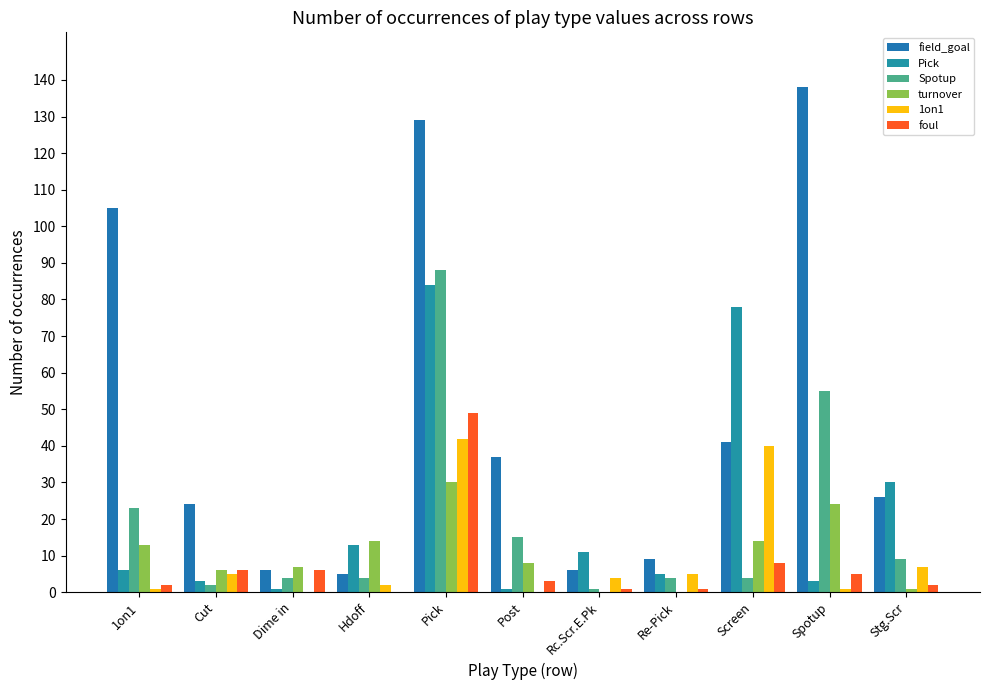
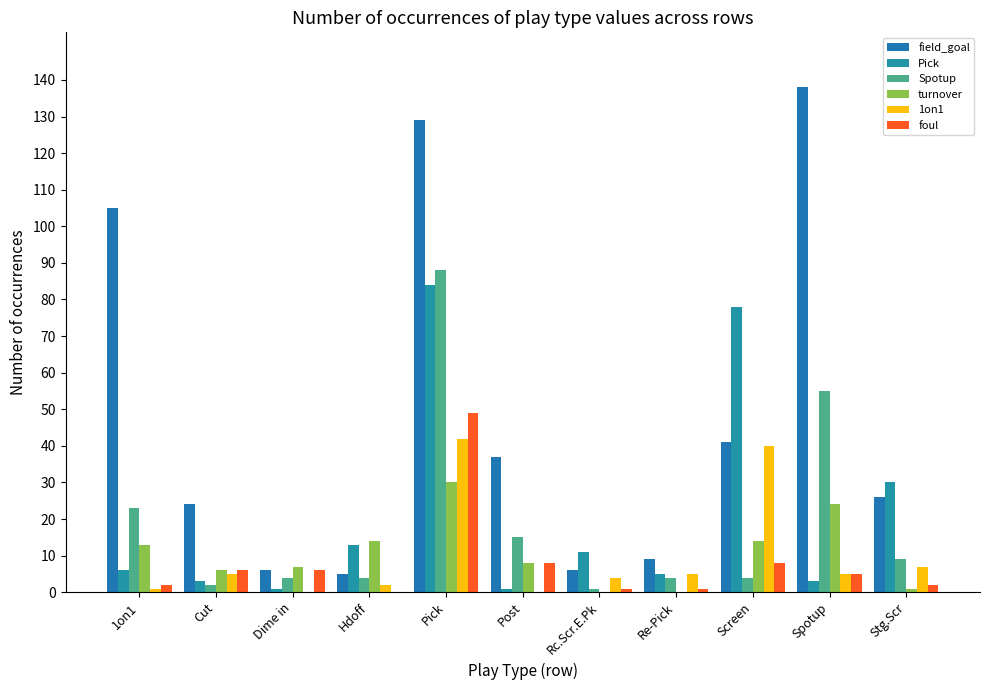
foul, Post: 3 -> 8
1on1, Spotup: 1 -> 5
